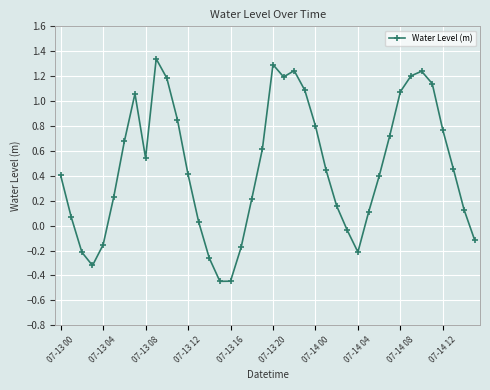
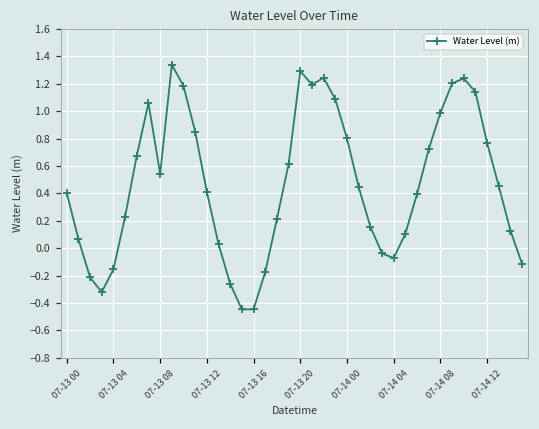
07-14 04: -0.21 -> -0.07
07-14 08: 1.08 -> 0.99
